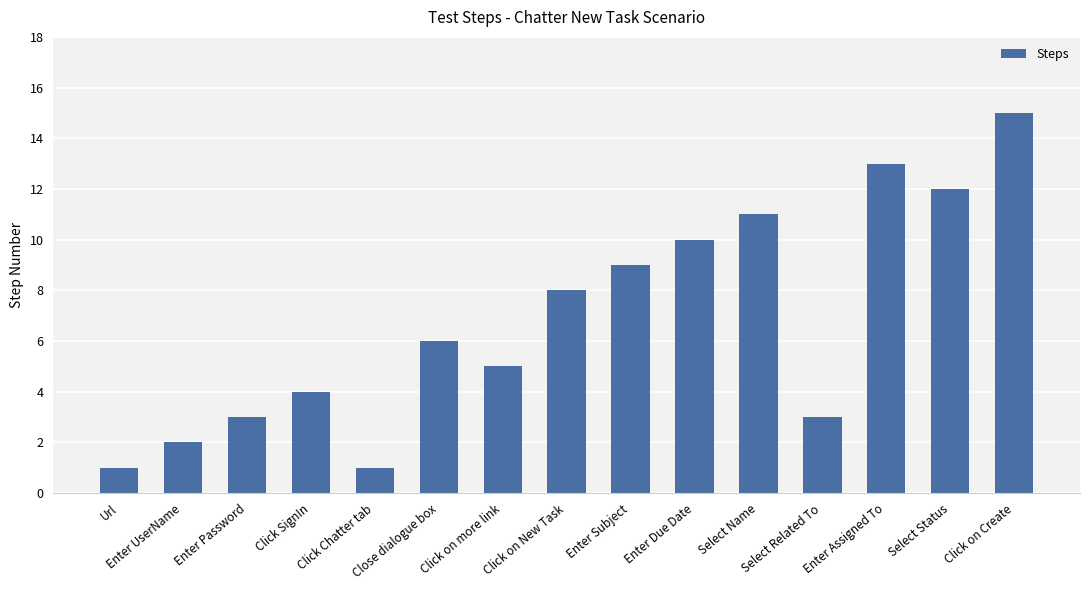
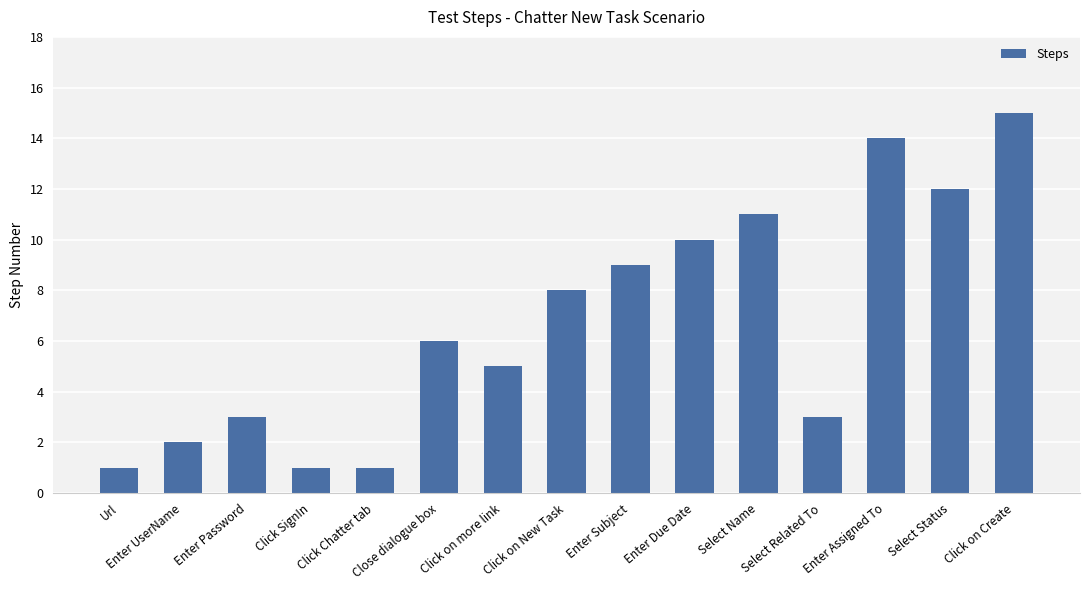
Click SignIn: 4 -> 1
Enter Assigned To: 13 -> 14
